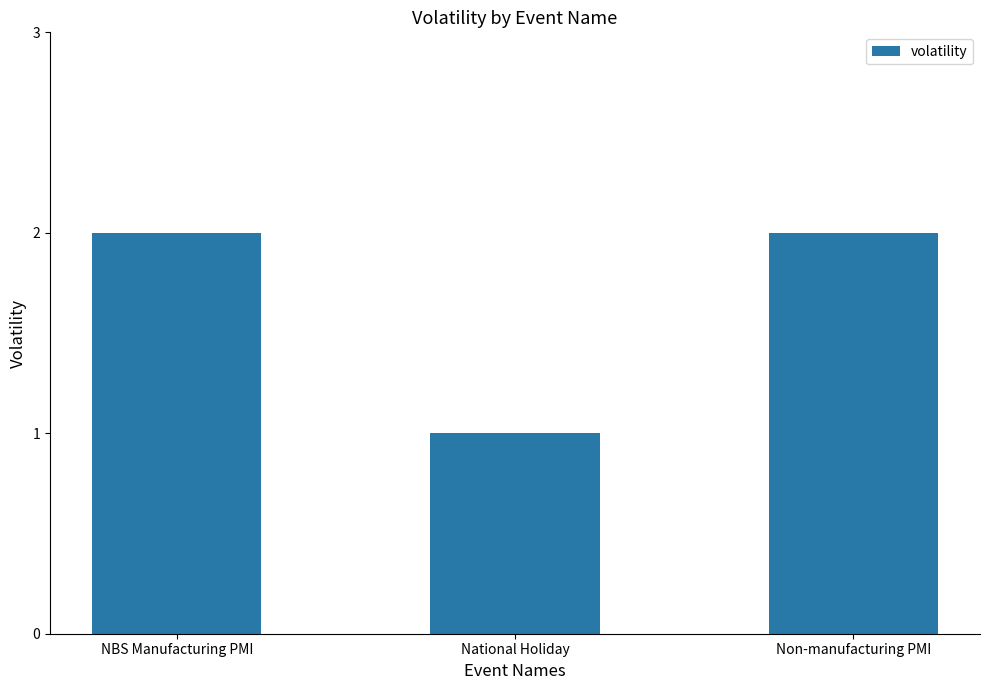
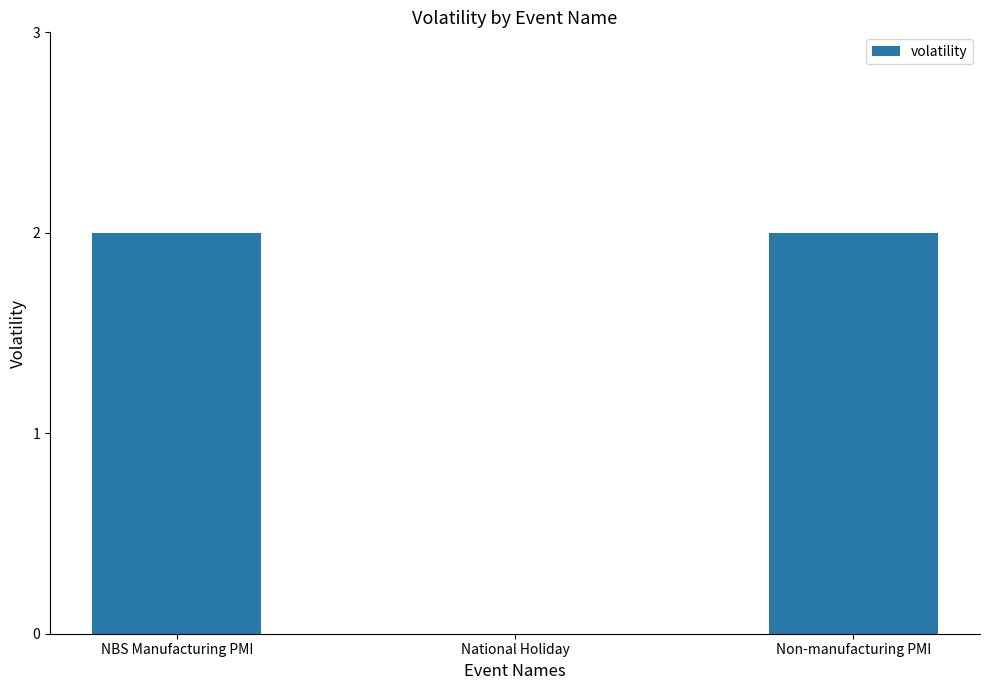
National Holiday: 1 -> 0
